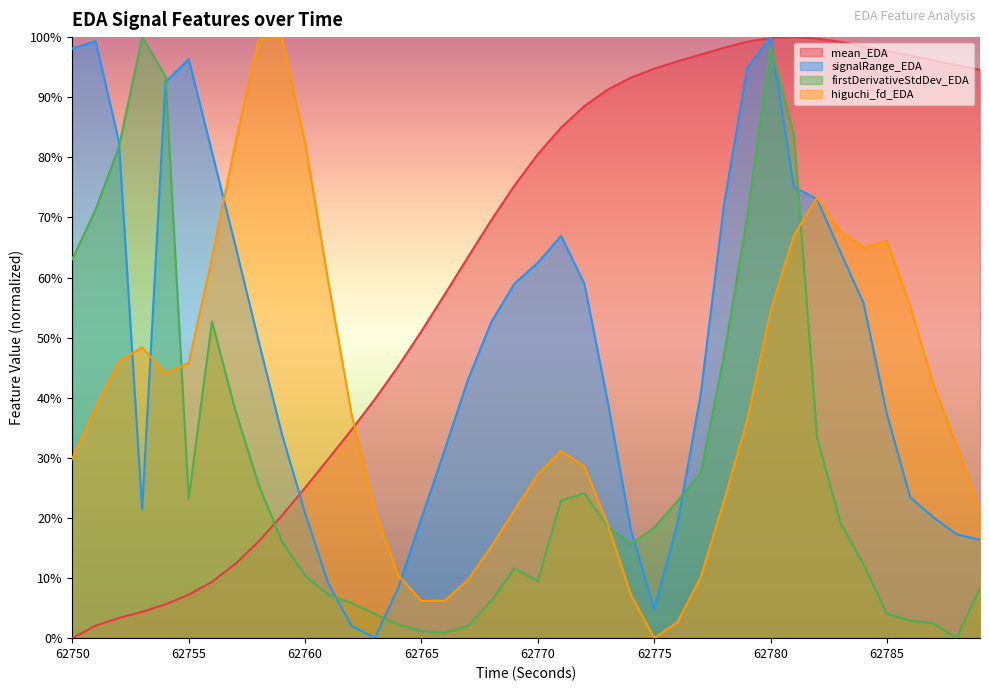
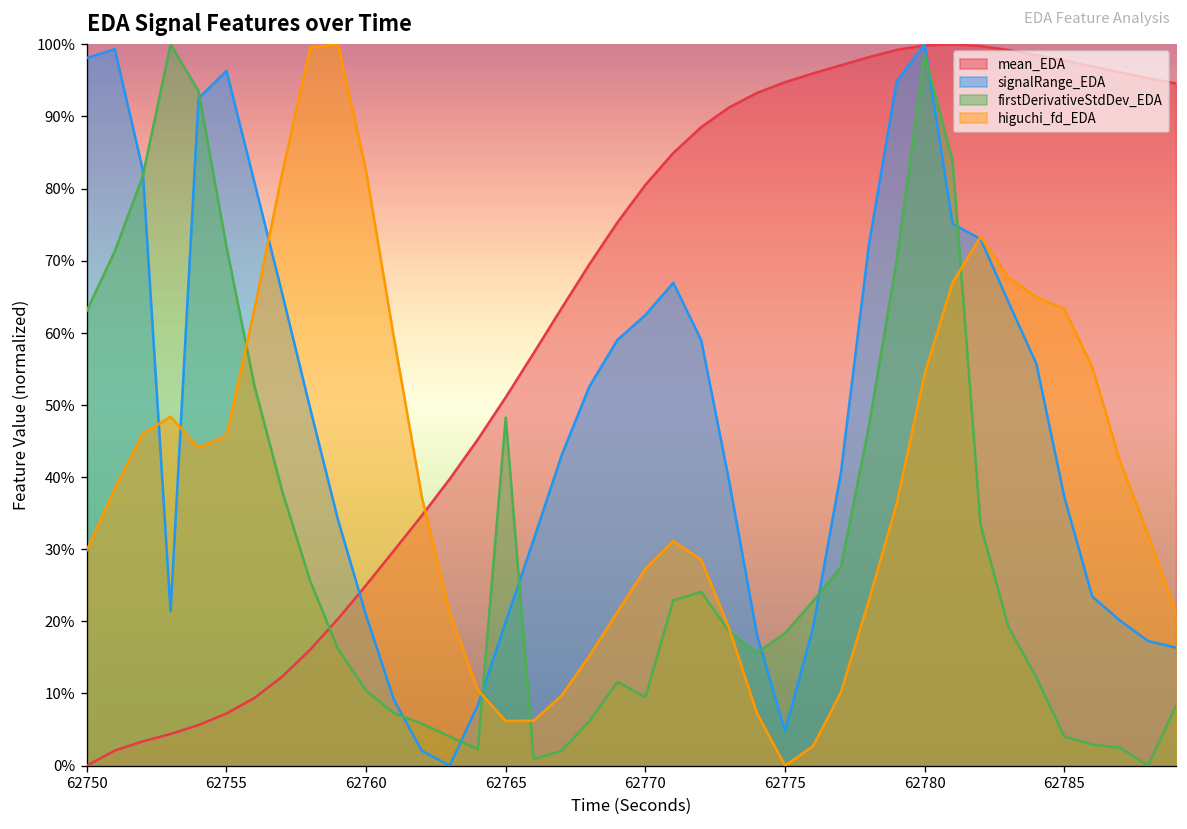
firstDerivativeStdDev_EDA, 62755: 23% -> 72%
firstDerivativeStdDev_EDA, 62765: 1% -> 48%
higuchi_fd_EDA, 62785: 66% -> 63%
